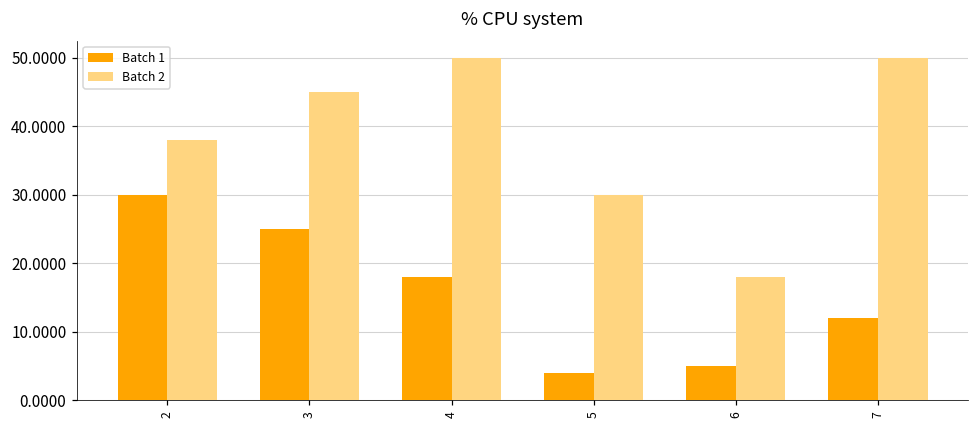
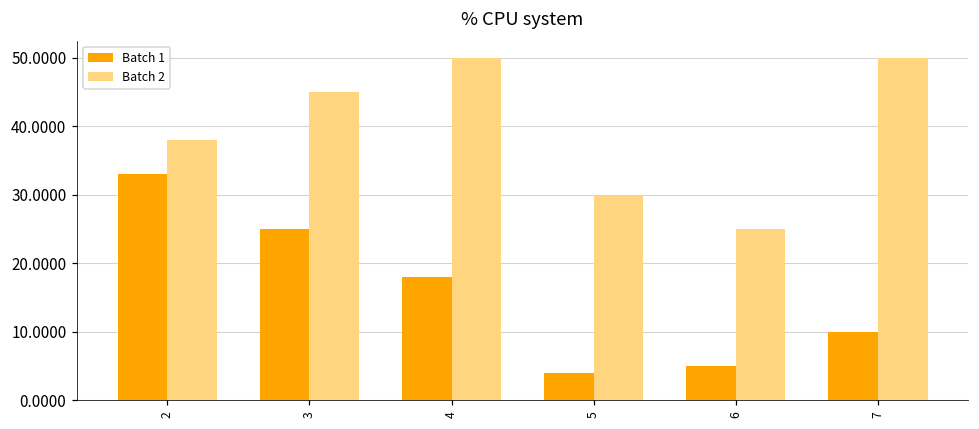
Batch 1, 2: 30 -> 33
Batch 2, 6: 18 -> 25
Batch 1, 7: 12 -> 10
